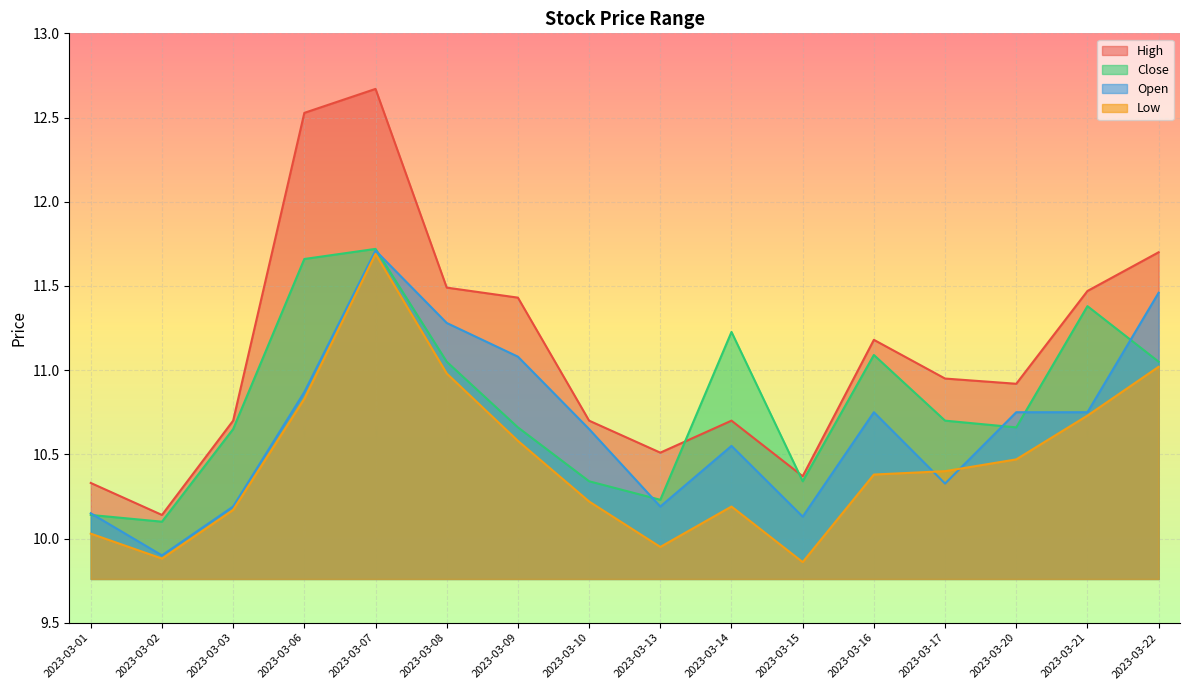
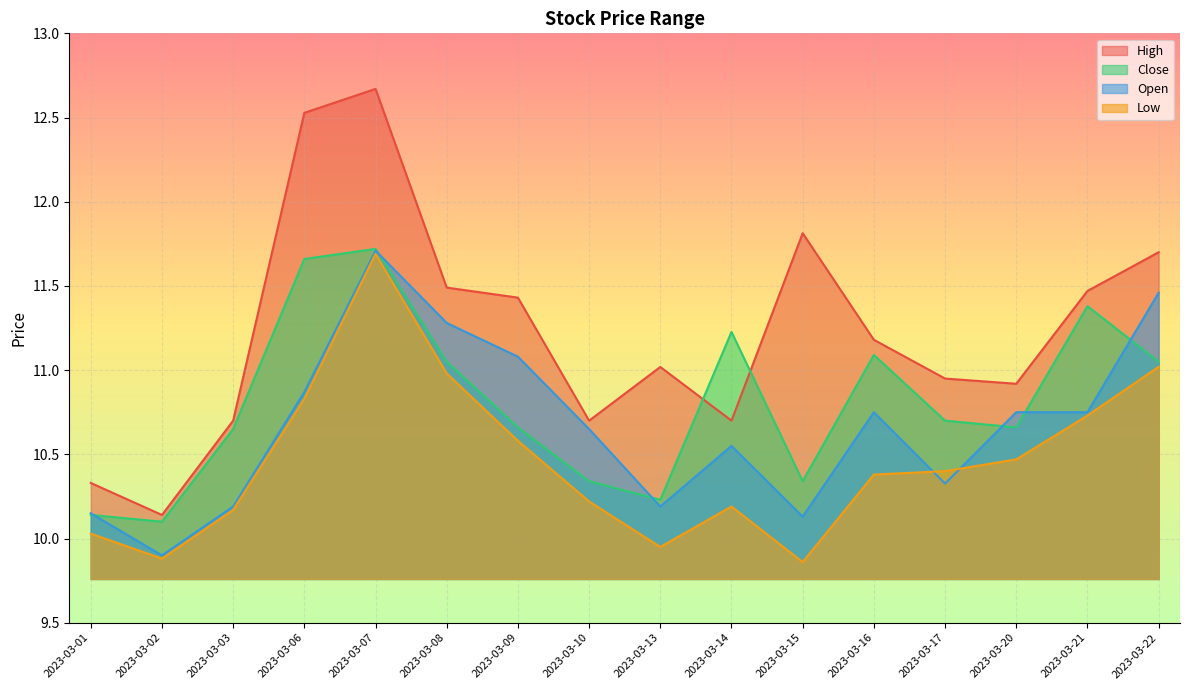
High, 2023-03-13: 10.51 -> 11.02
High, 2023-03-15: 10.37 -> 11.81
